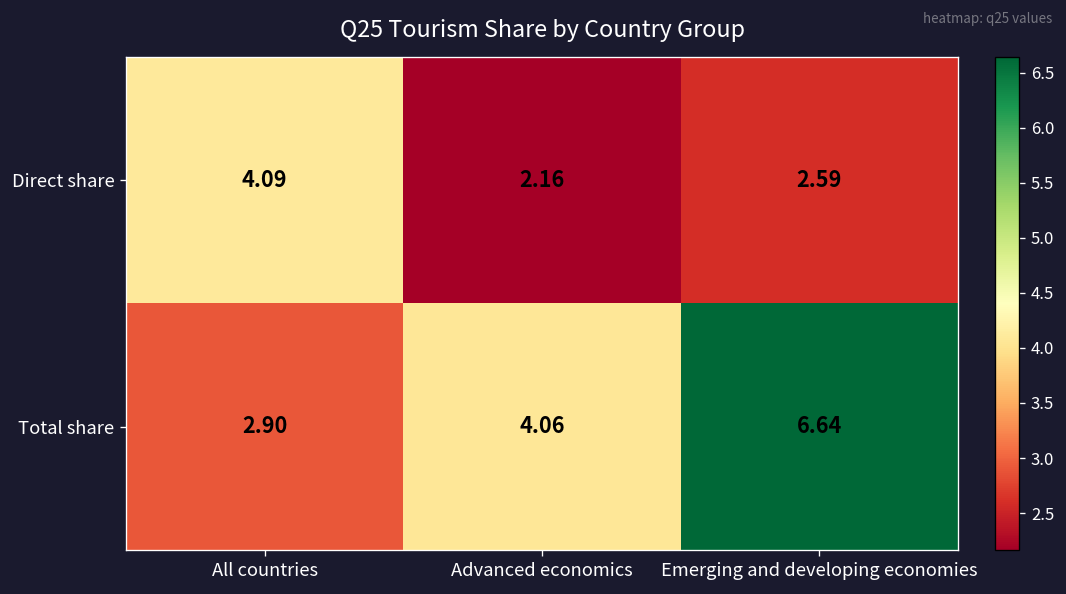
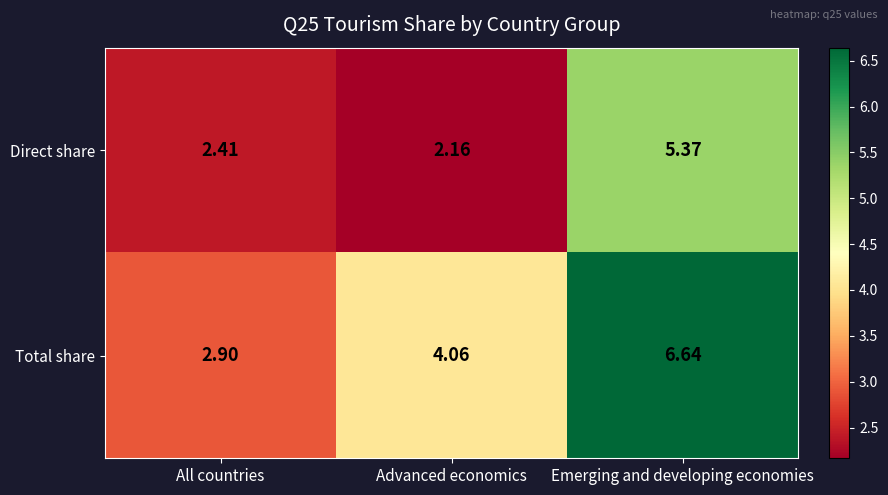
Direct share, All countries: 4.09 -> 2.41
Direct share, Emerging and developing economies: 2.59 -> 5.37
